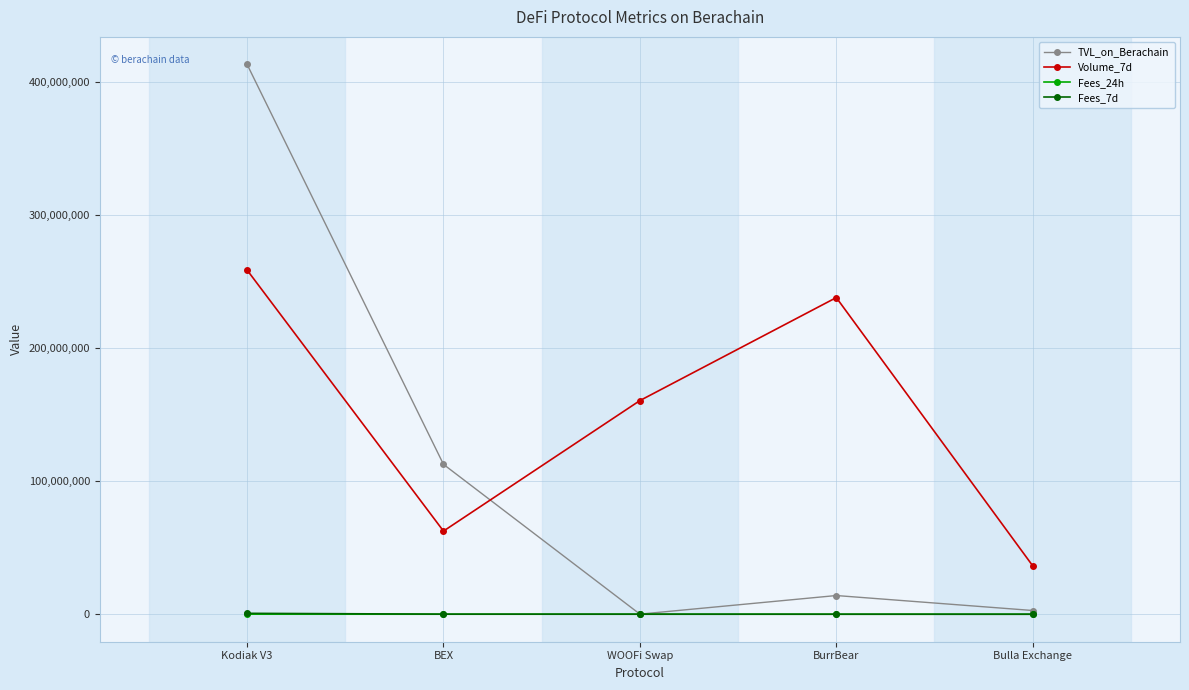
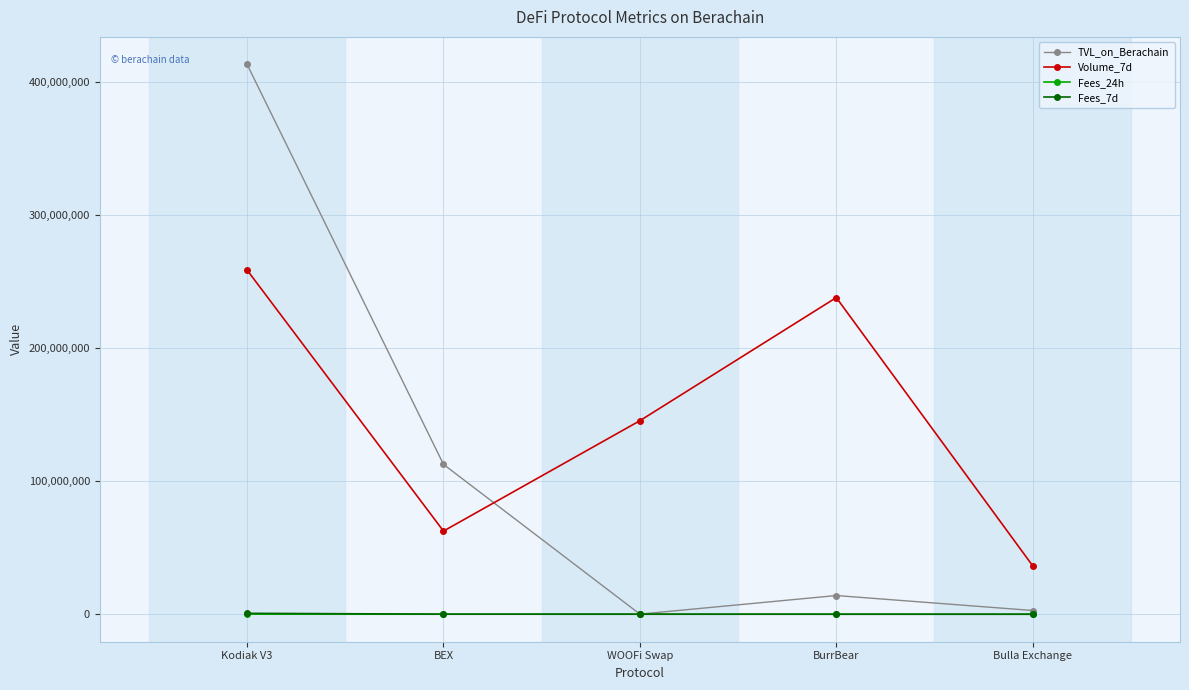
Volume_7d, WOOFi Swap: 161,000,000 -> 145,000,000
